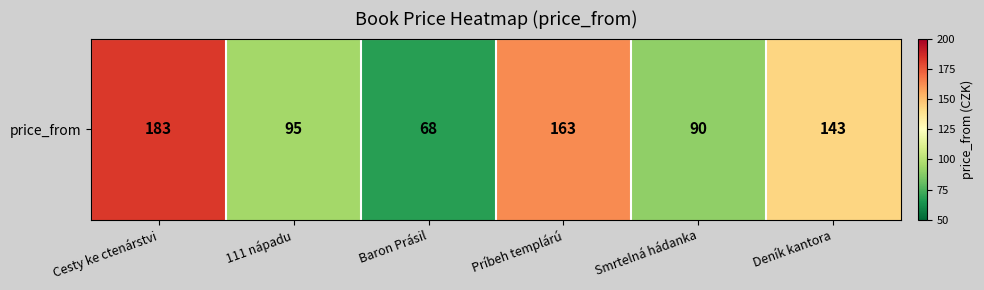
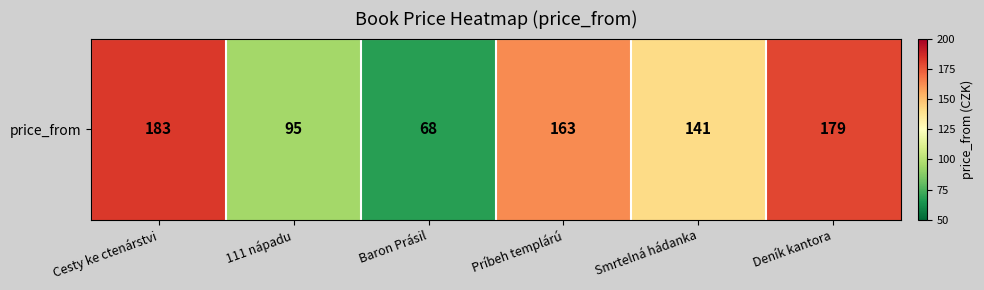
price_from, Smrtelná hádanka: 90 -> 141
price_from, Deník kantora: 143 -> 179
